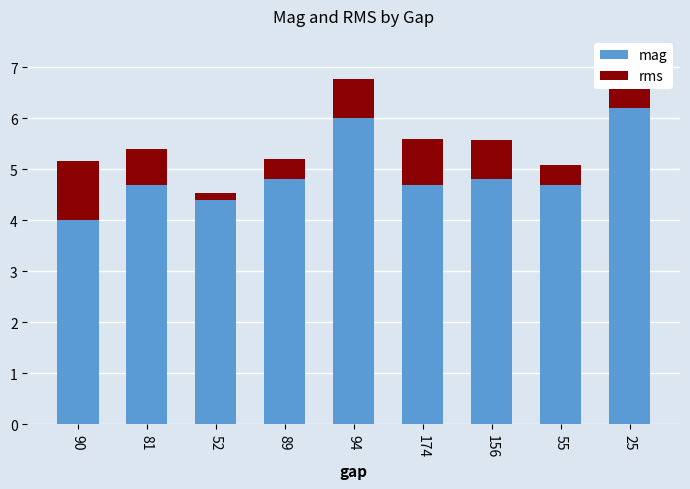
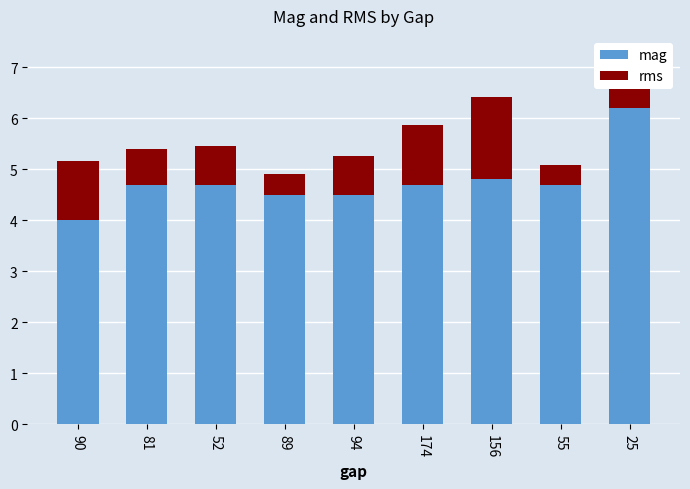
mag, 52: 4.4 -> 4.7
rms, 52: 0.1 -> 0.8
mag, 89: 4.8 -> 4.5
mag, 94: 6.0 -> 4.5
rms, 174: 0.9 -> 1.2
rms, 156: 0.8 -> 1.6
